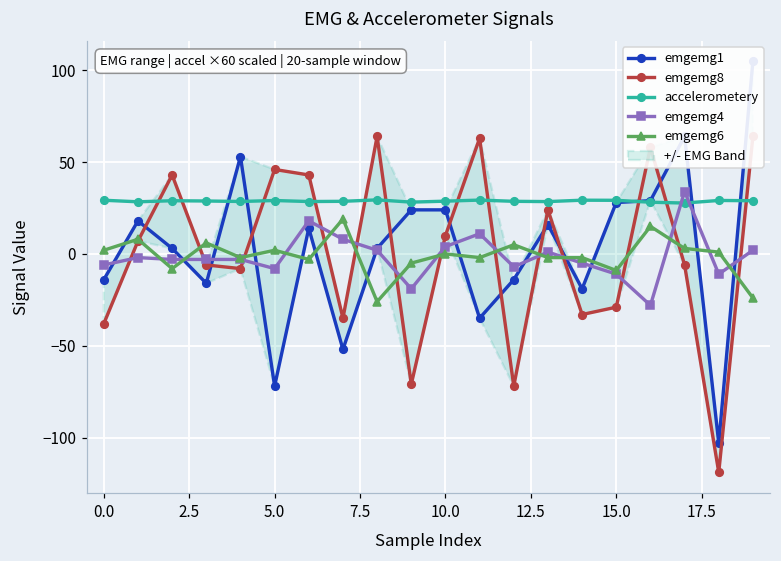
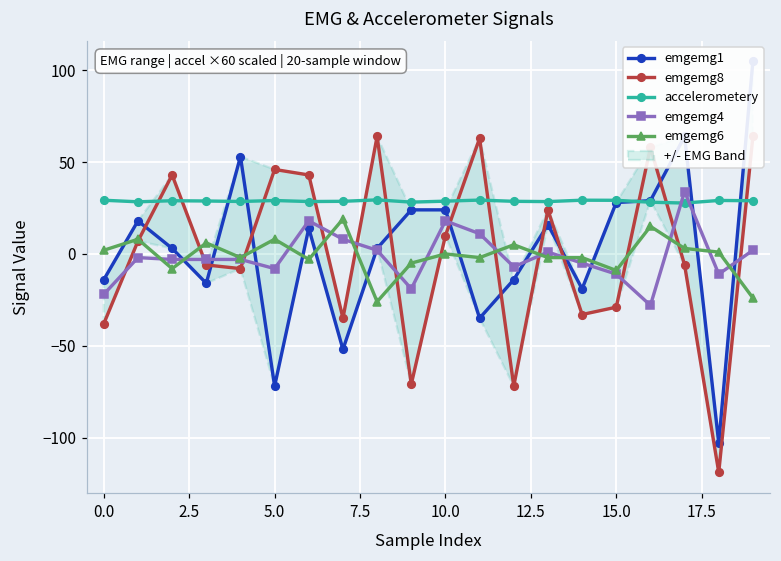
emgemg4, 0.0: -6 -> -22
emgemg6, 5.0: 2 -> 8
emgemg4, 10.0: 4 -> 18
